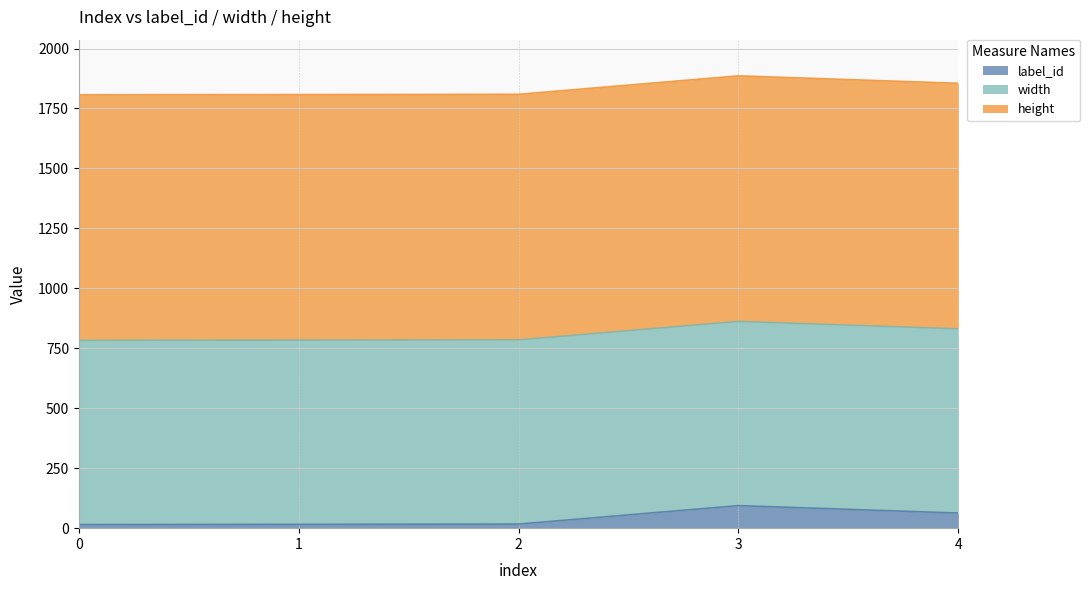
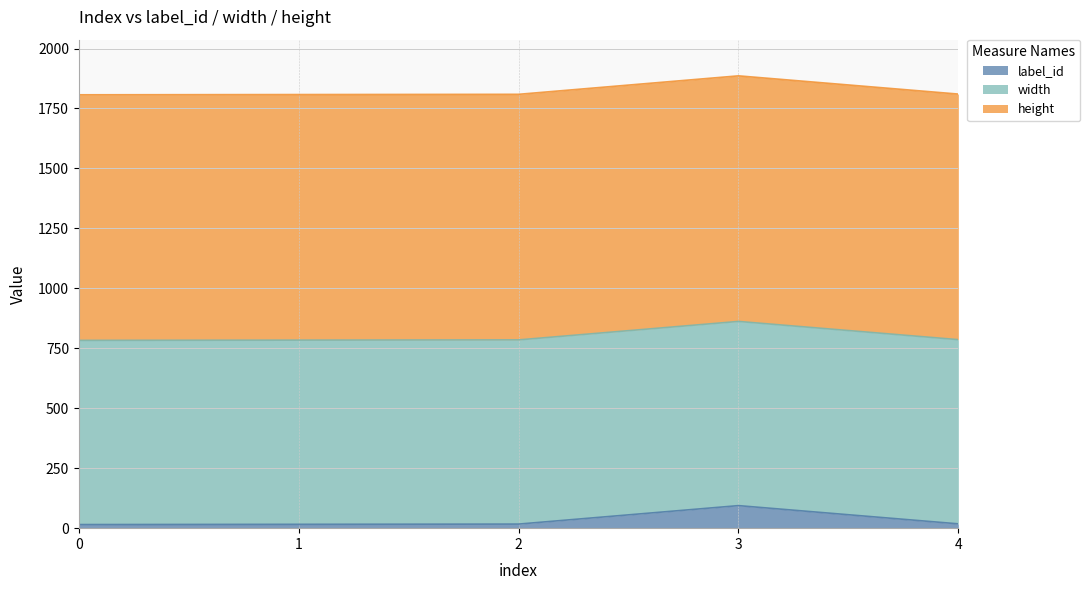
label_id, 4: 60 -> 20
